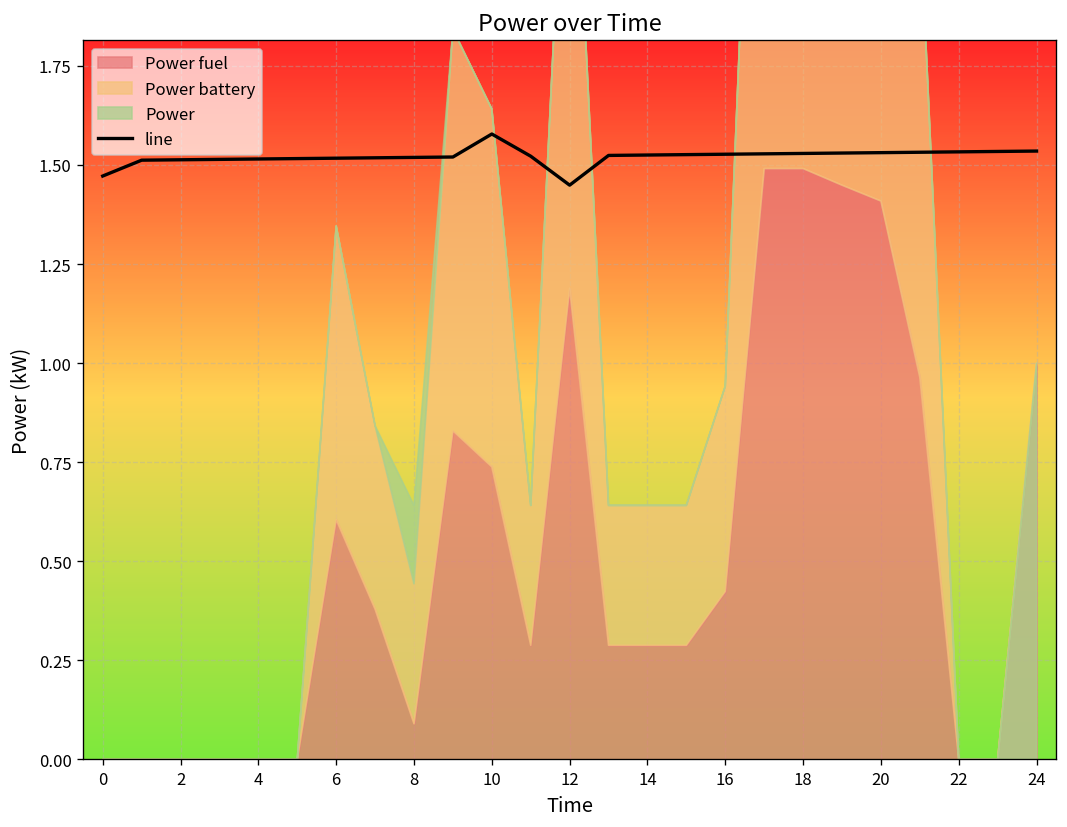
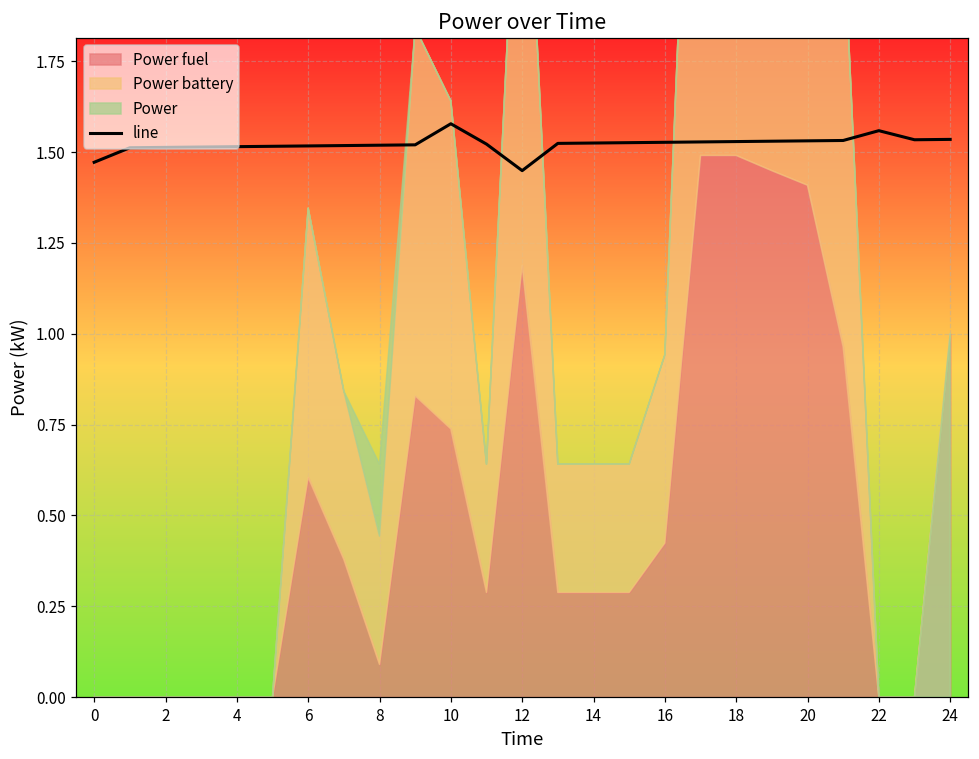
line, 22: 1.53 -> 1.56
